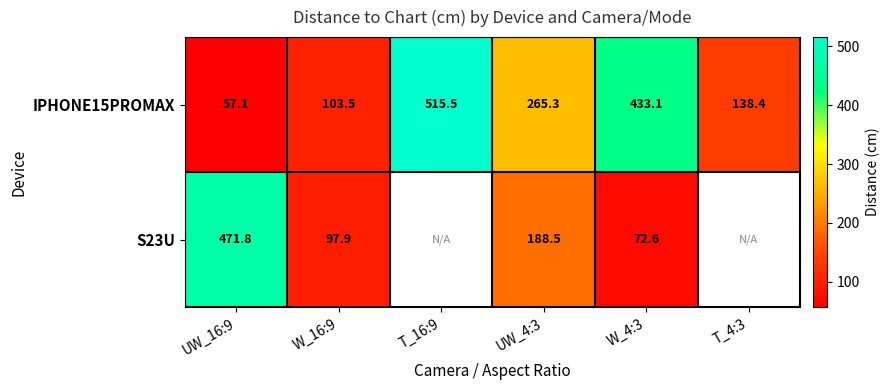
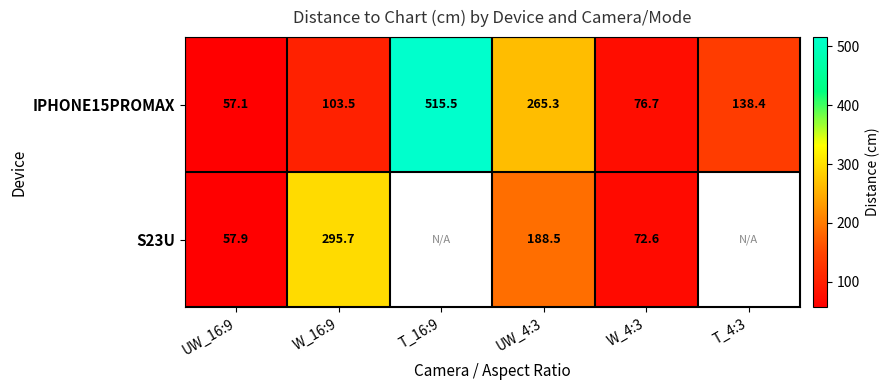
IPHONE15PROMAX, W_4:3: 433.1 -> 76.7
S23U, UW_16:9: 471.8 -> 57.9
S23U, W_16:9: 97.9 -> 295.7
